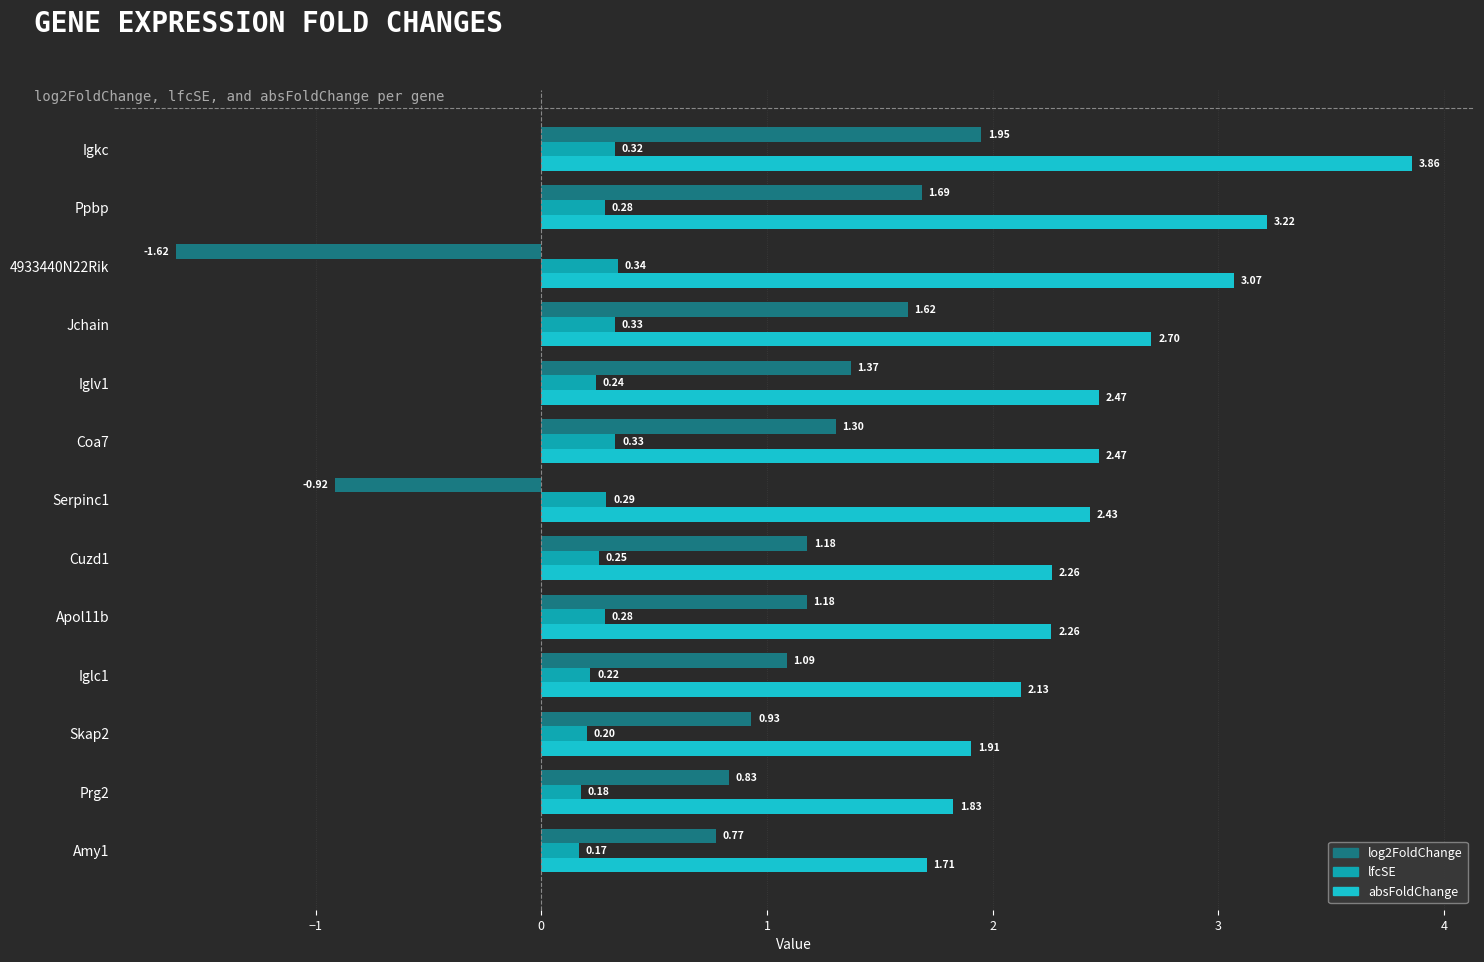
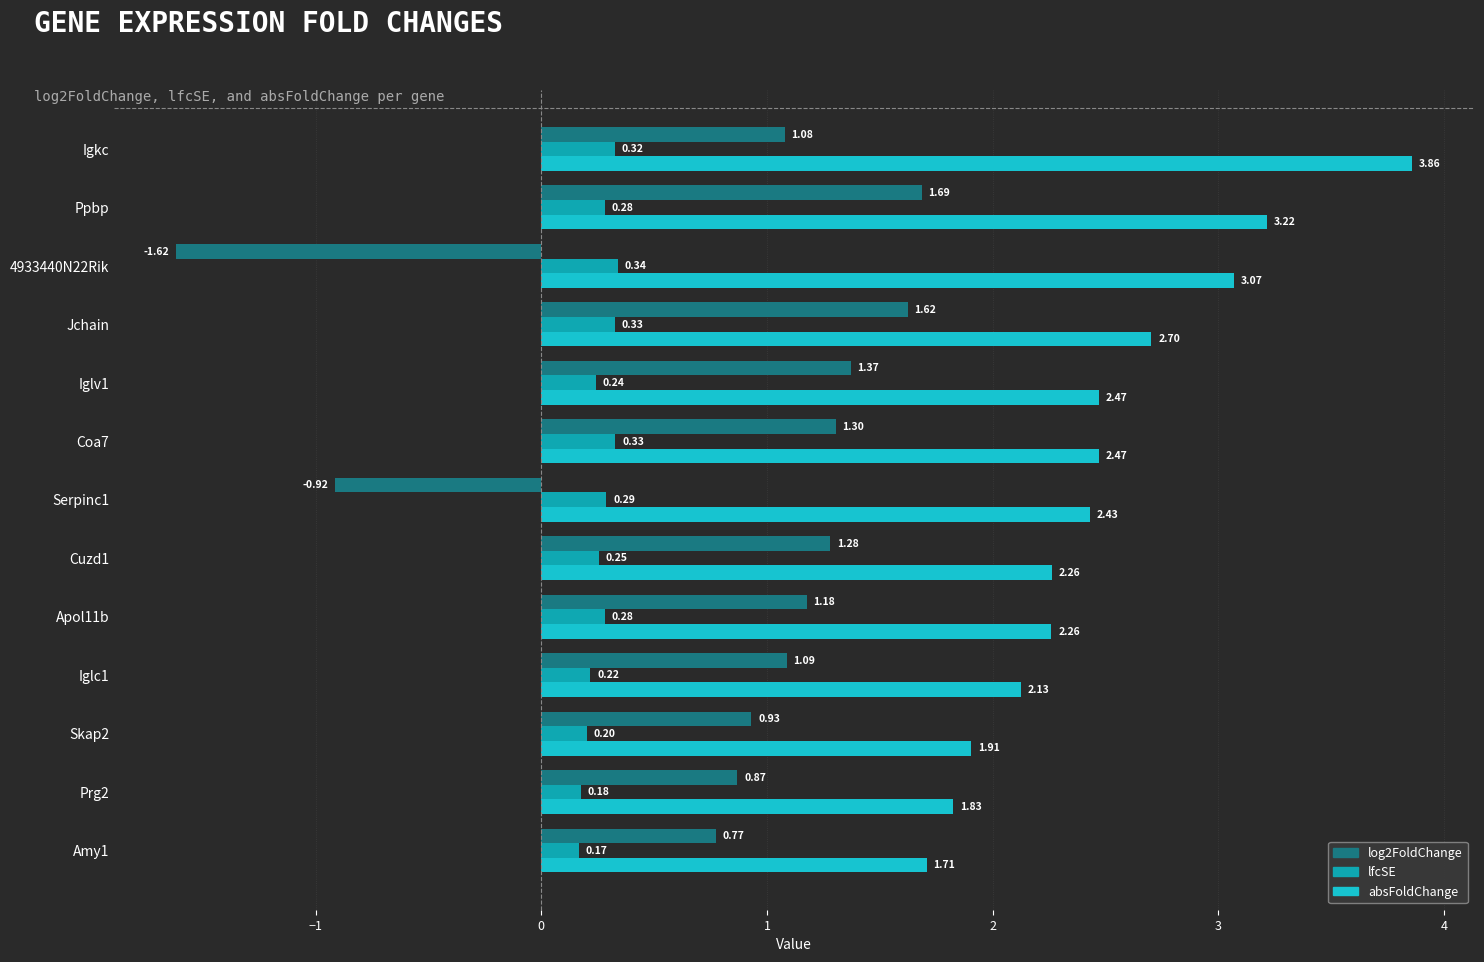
log2FoldChange, Igkc: 1.95 -> 1.08
log2FoldChange, Cuzd1: 1.18 -> 1.28
log2FoldChange, Prg2: 0.83 -> 0.87
